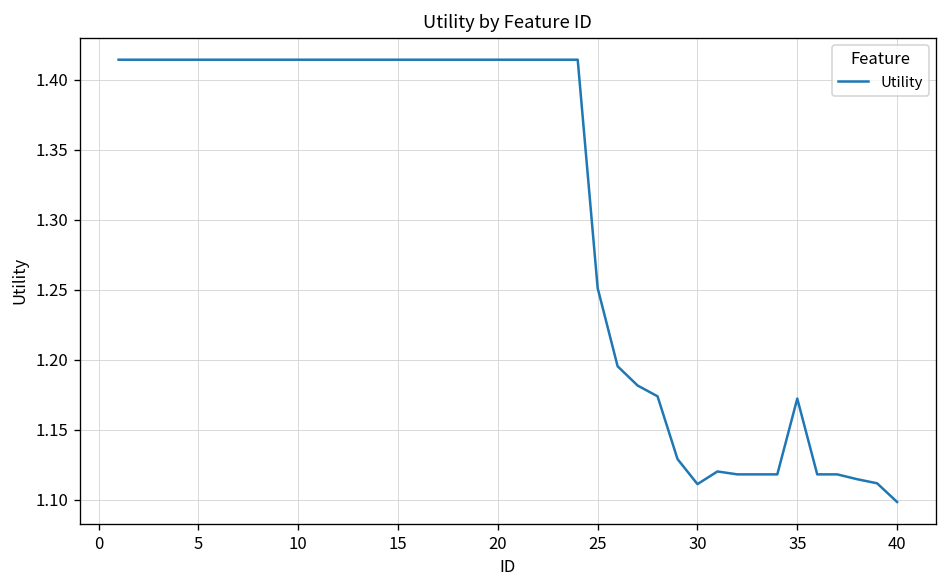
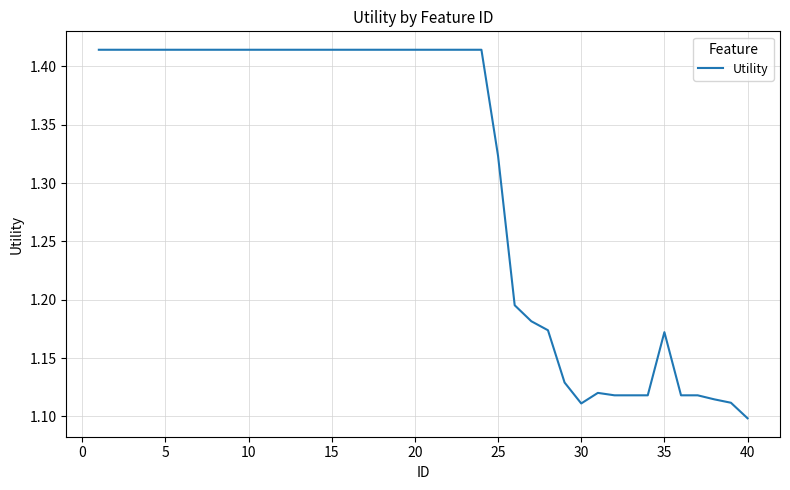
25: 1.251 -> 1.323
